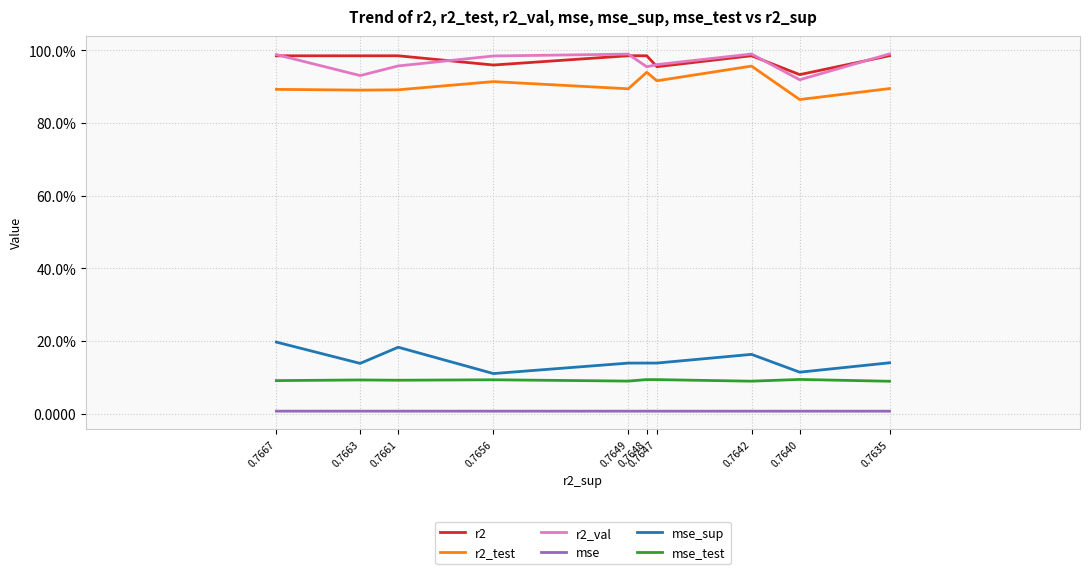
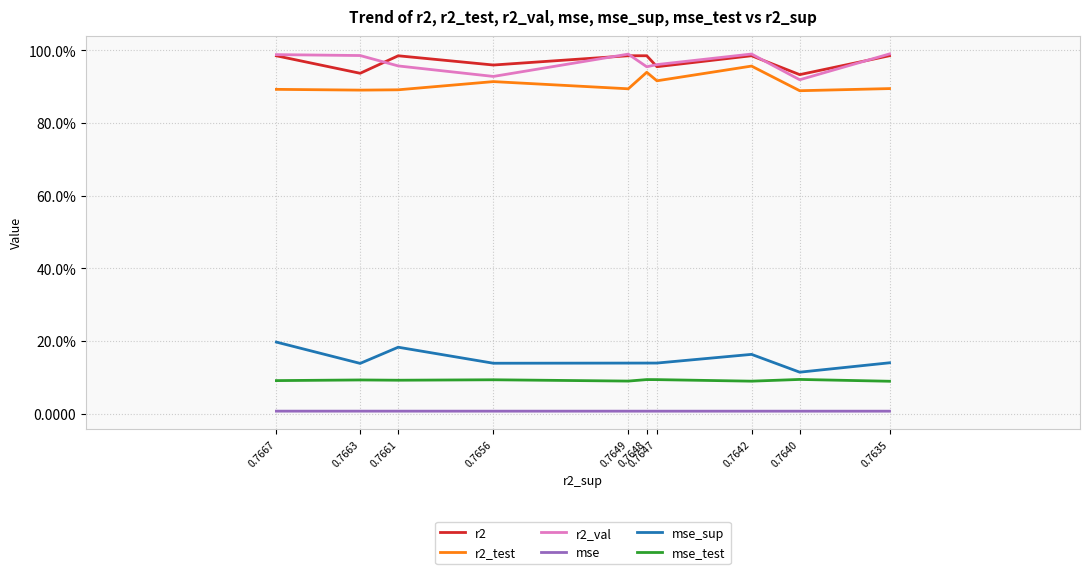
r2, 0.7663: 99% -> 94%
r2_val, 0.7663: 93% -> 99%
r2_val, 0.7656: 98% -> 93%
mse_sup, 0.7656: 11% -> 14%
r2_test, 0.7640: 86% -> 89%
